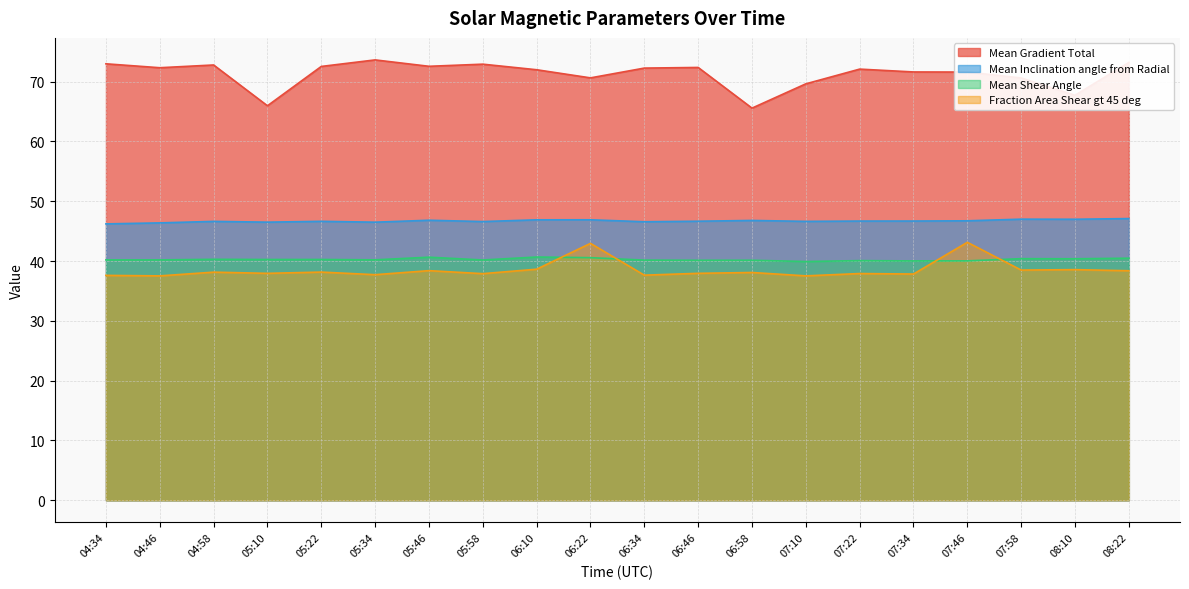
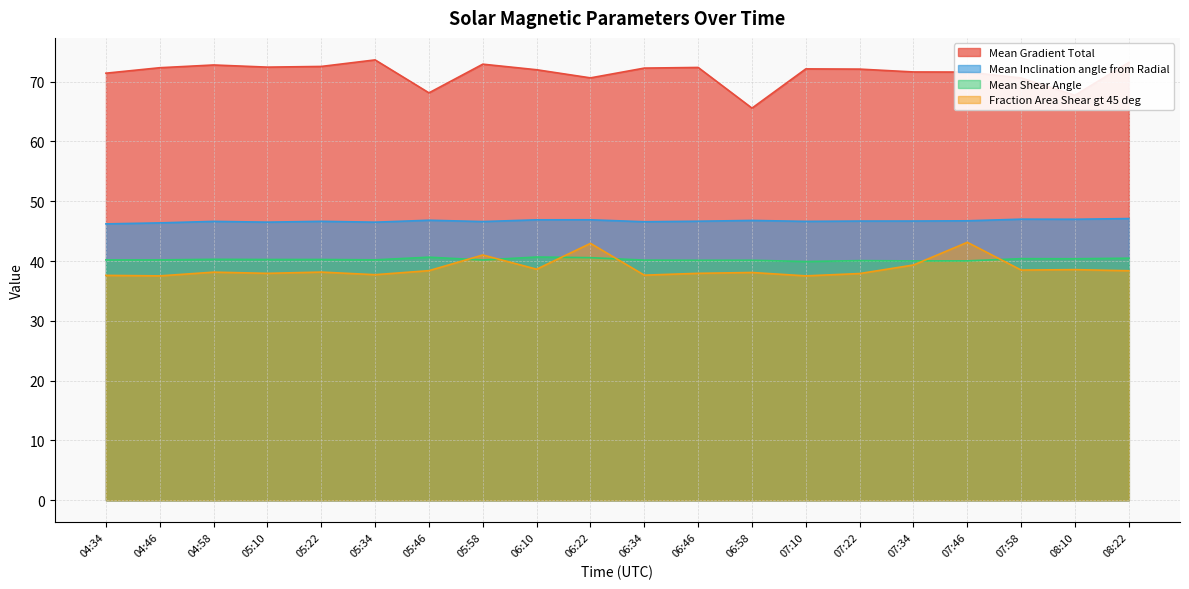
Mean Gradient Total, 04:34: 73 -> 71
Mean Gradient Total, 05:10: 66 -> 72
Mean Gradient Total, 05:46: 73 -> 68
Fraction Area Shear gt 45 deg, 05:58: 38 -> 41
Mean Gradient Total, 07:10: 70 -> 72
Fraction Area Shear gt 45 deg, 07:34: 38 -> 39
